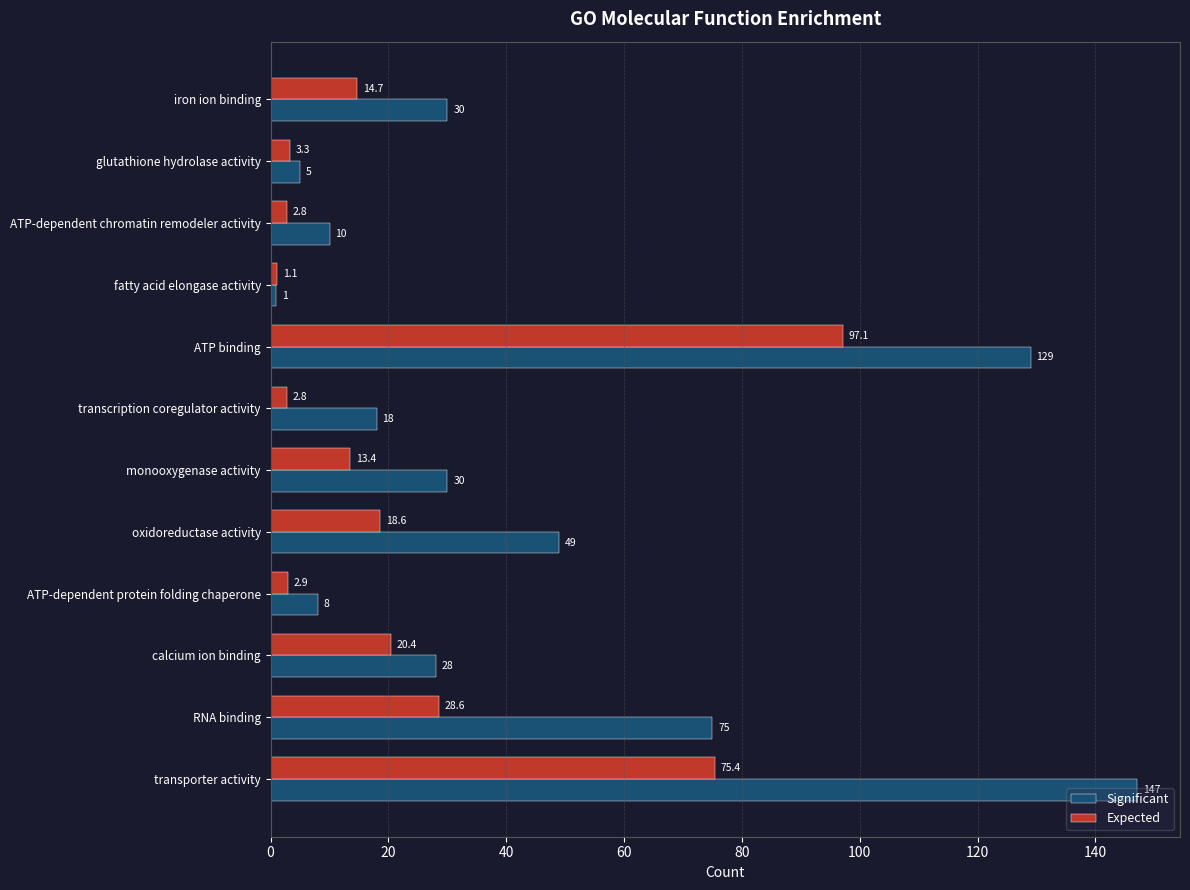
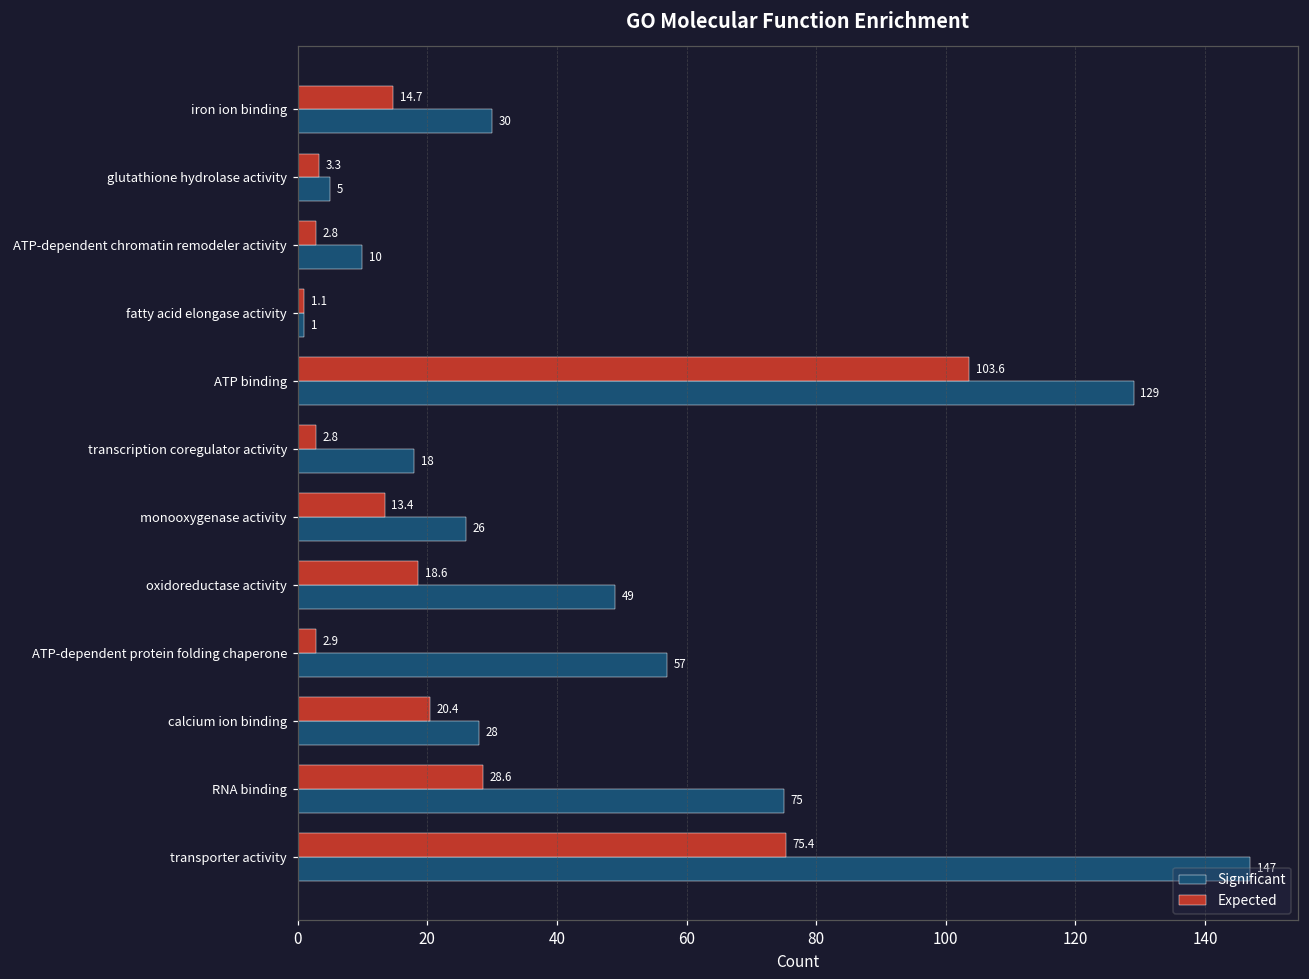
Expected, ATP binding: 97.1 -> 103.6
Significant, monooxygenase activity: 30 -> 26
Significant, ATP-dependent protein folding chaperone: 8 -> 57
